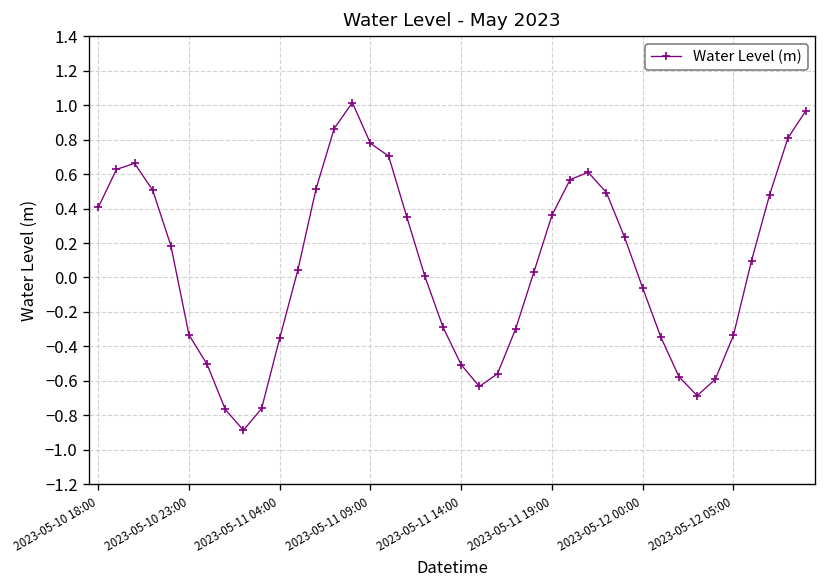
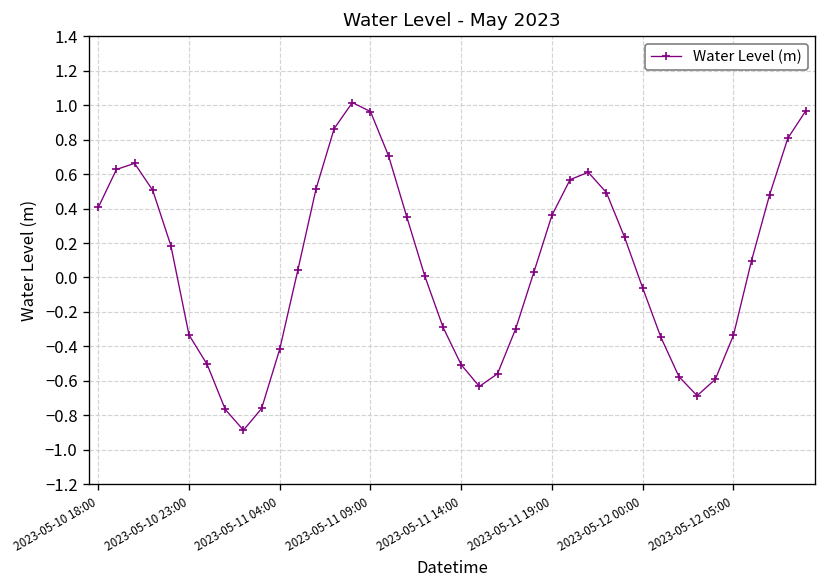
2023-05-11 04:00: -0.35 -> -0.42
2023-05-11 09:00: 0.78 -> 0.96
